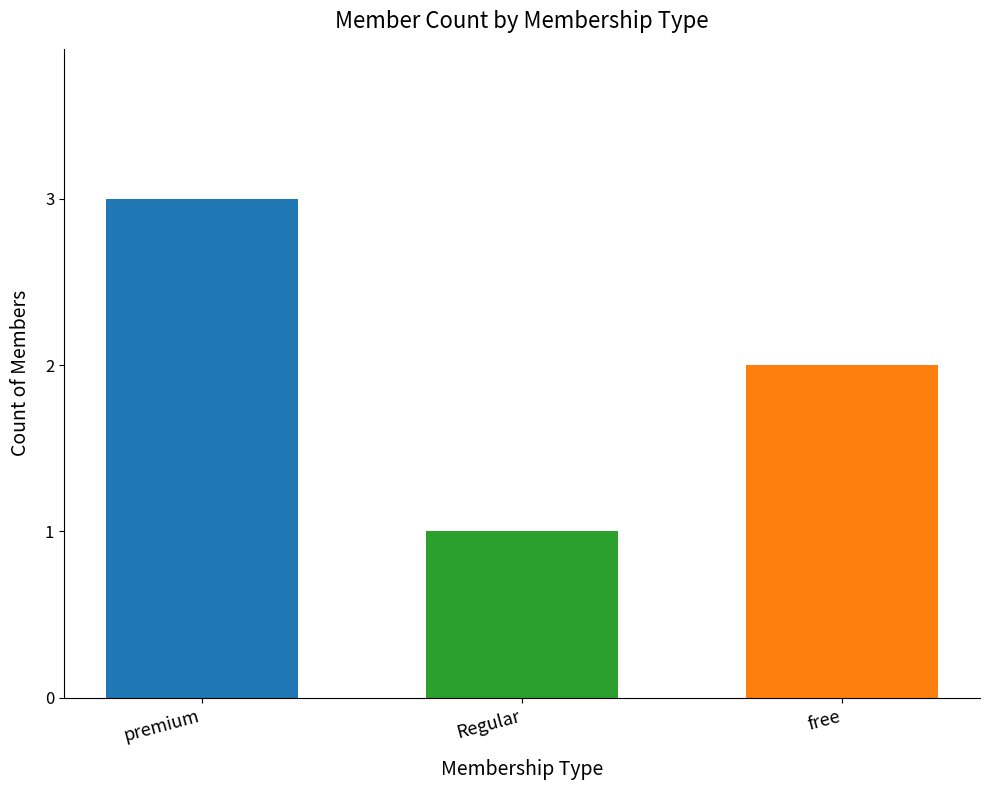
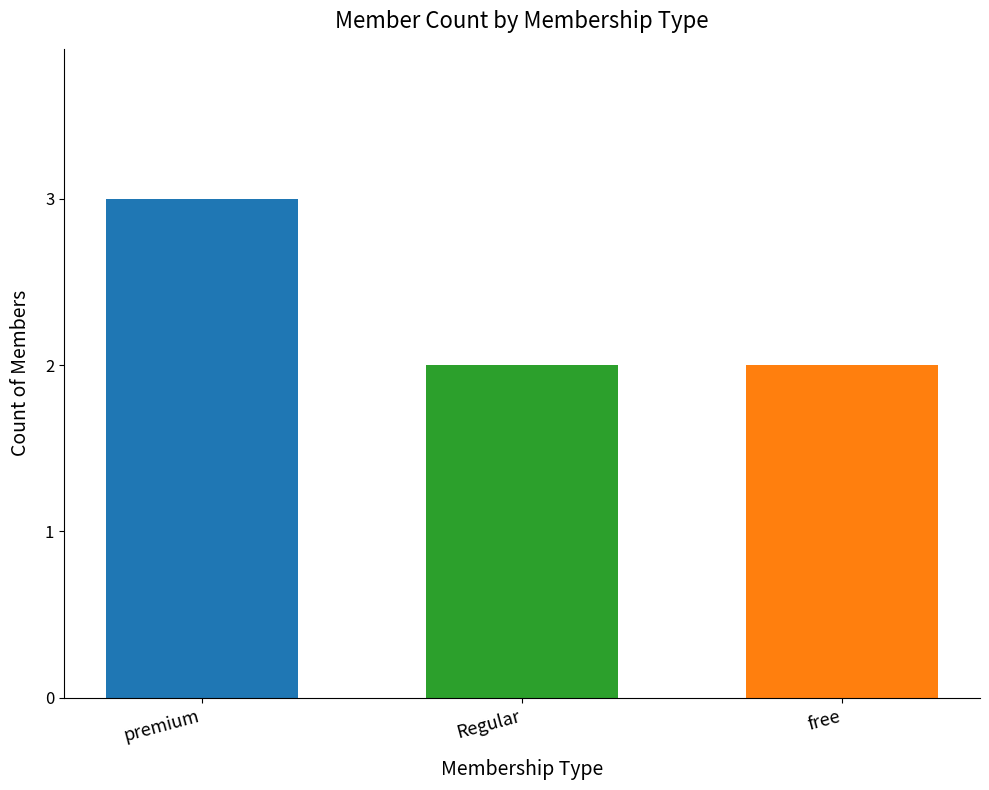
Regular: 1 -> 2
